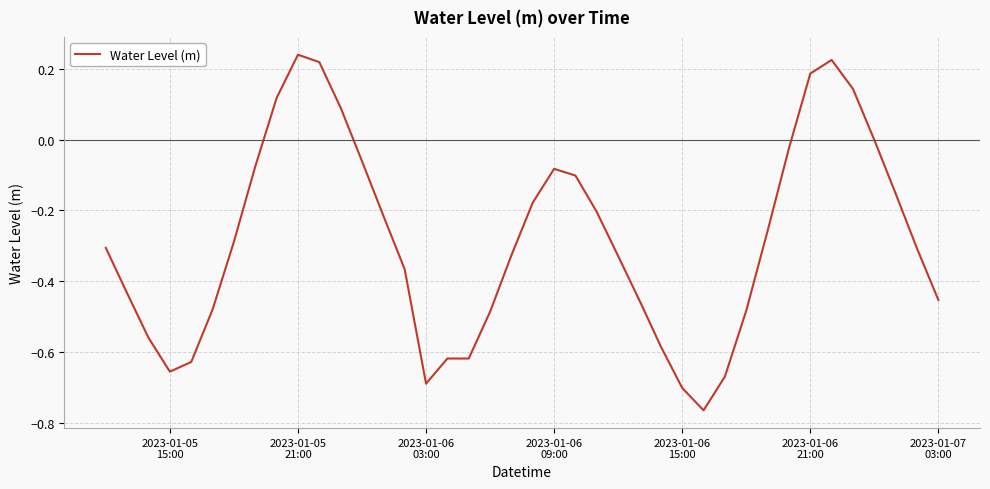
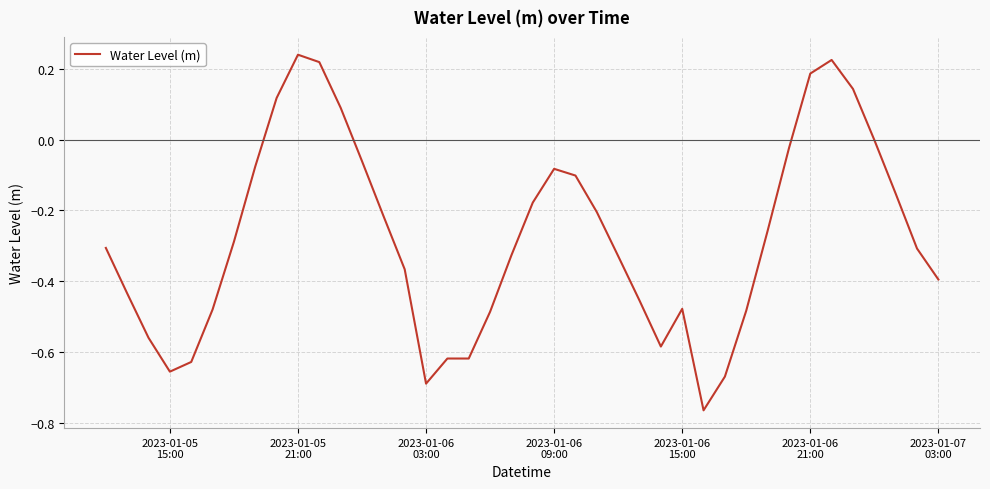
2023-01-06 15:00: -0.70 -> -0.48
2023-01-07 03:00: -0.45 -> -0.40
